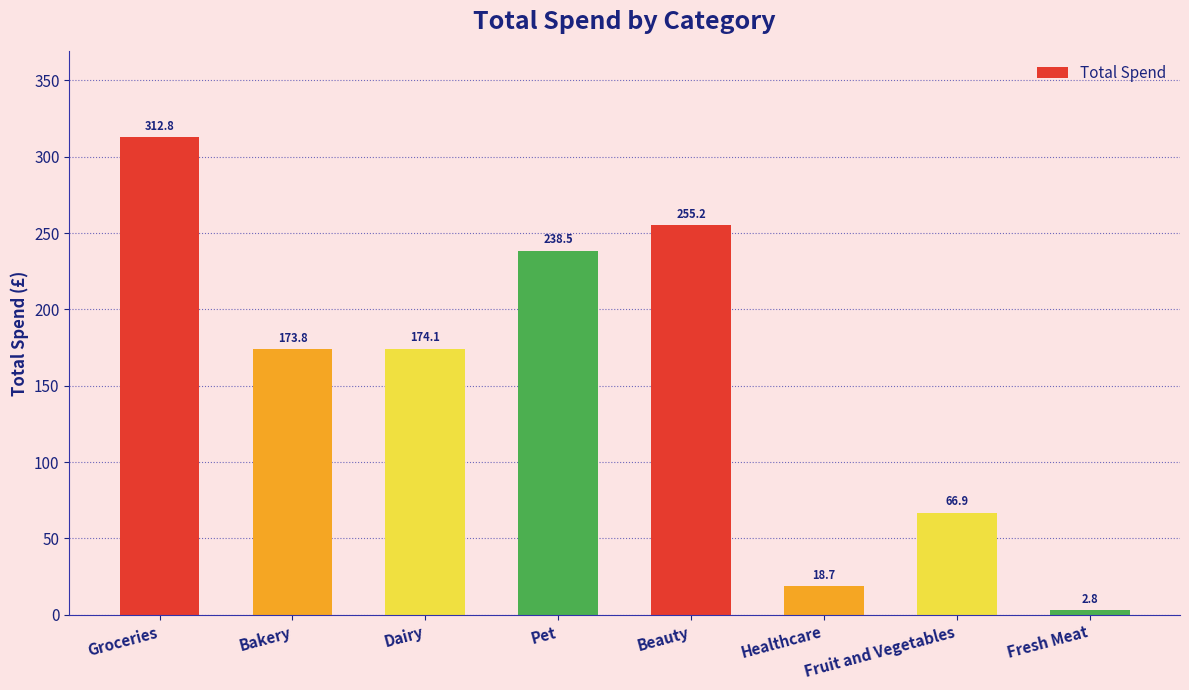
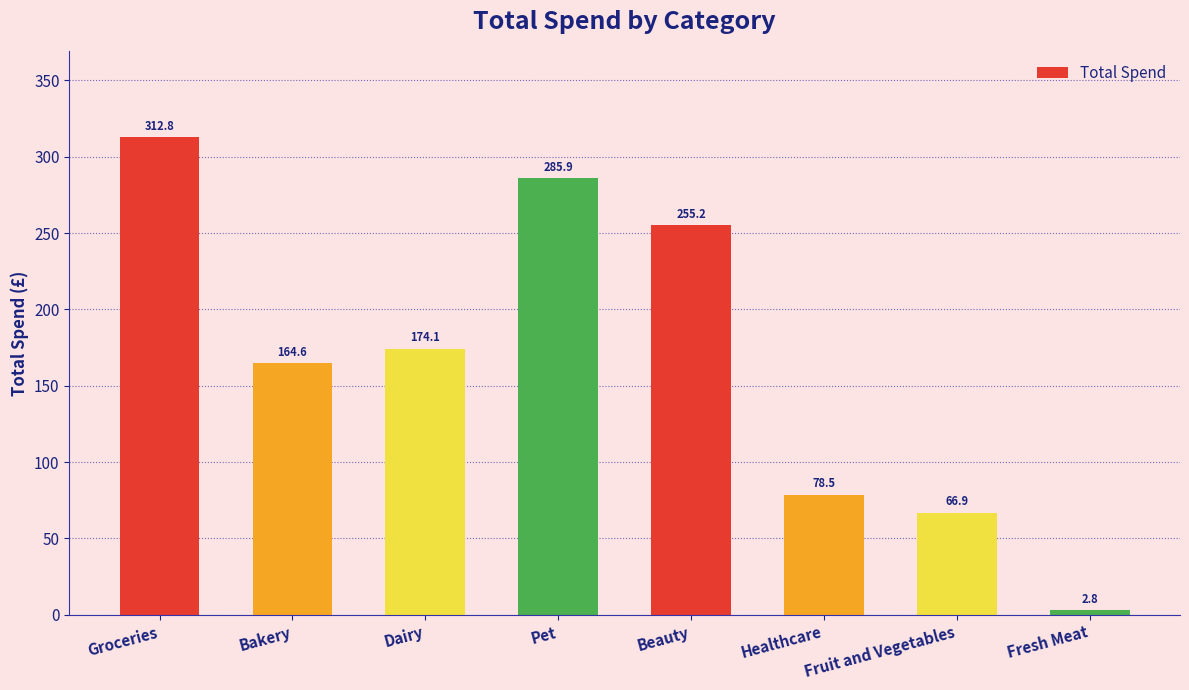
Bakery: 173.8 -> 164.6
Pet: 238.5 -> 285.9
Healthcare: 18.7 -> 78.5
